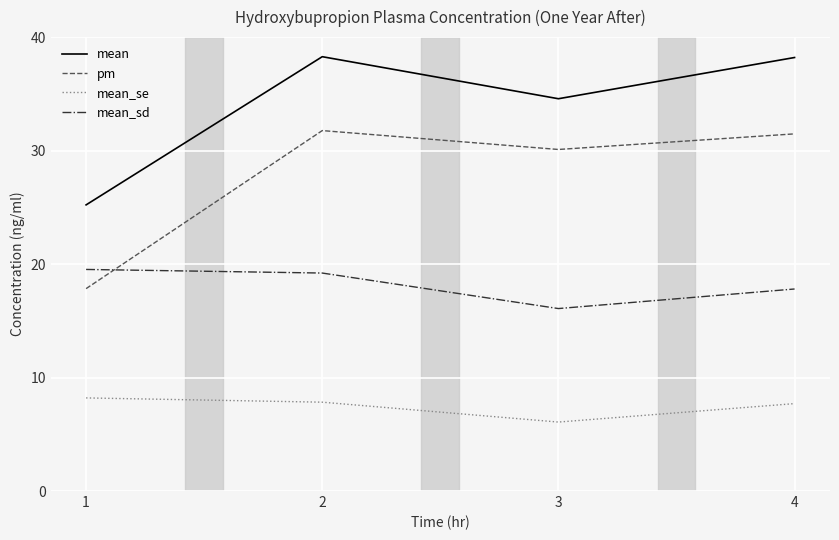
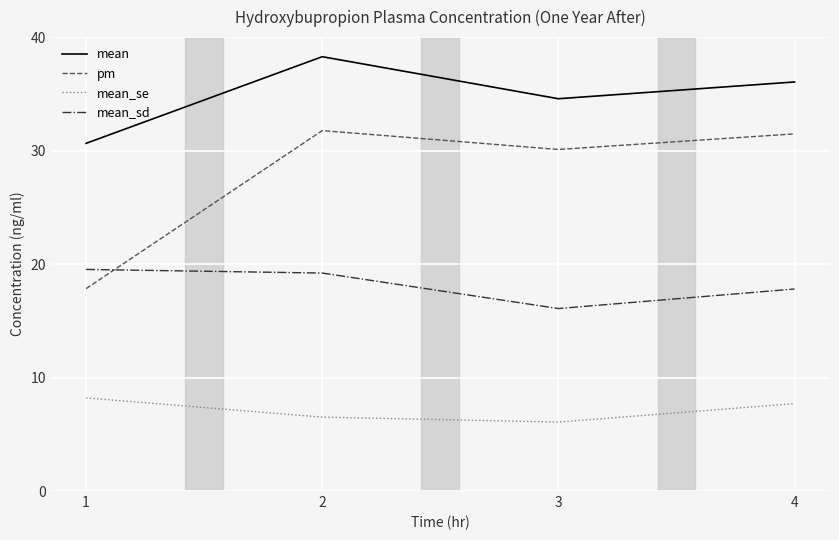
mean, 1: 25.2 -> 30.6
mean_se, 2: 7.8 -> 6.5
mean, 4: 38.2 -> 36.0
